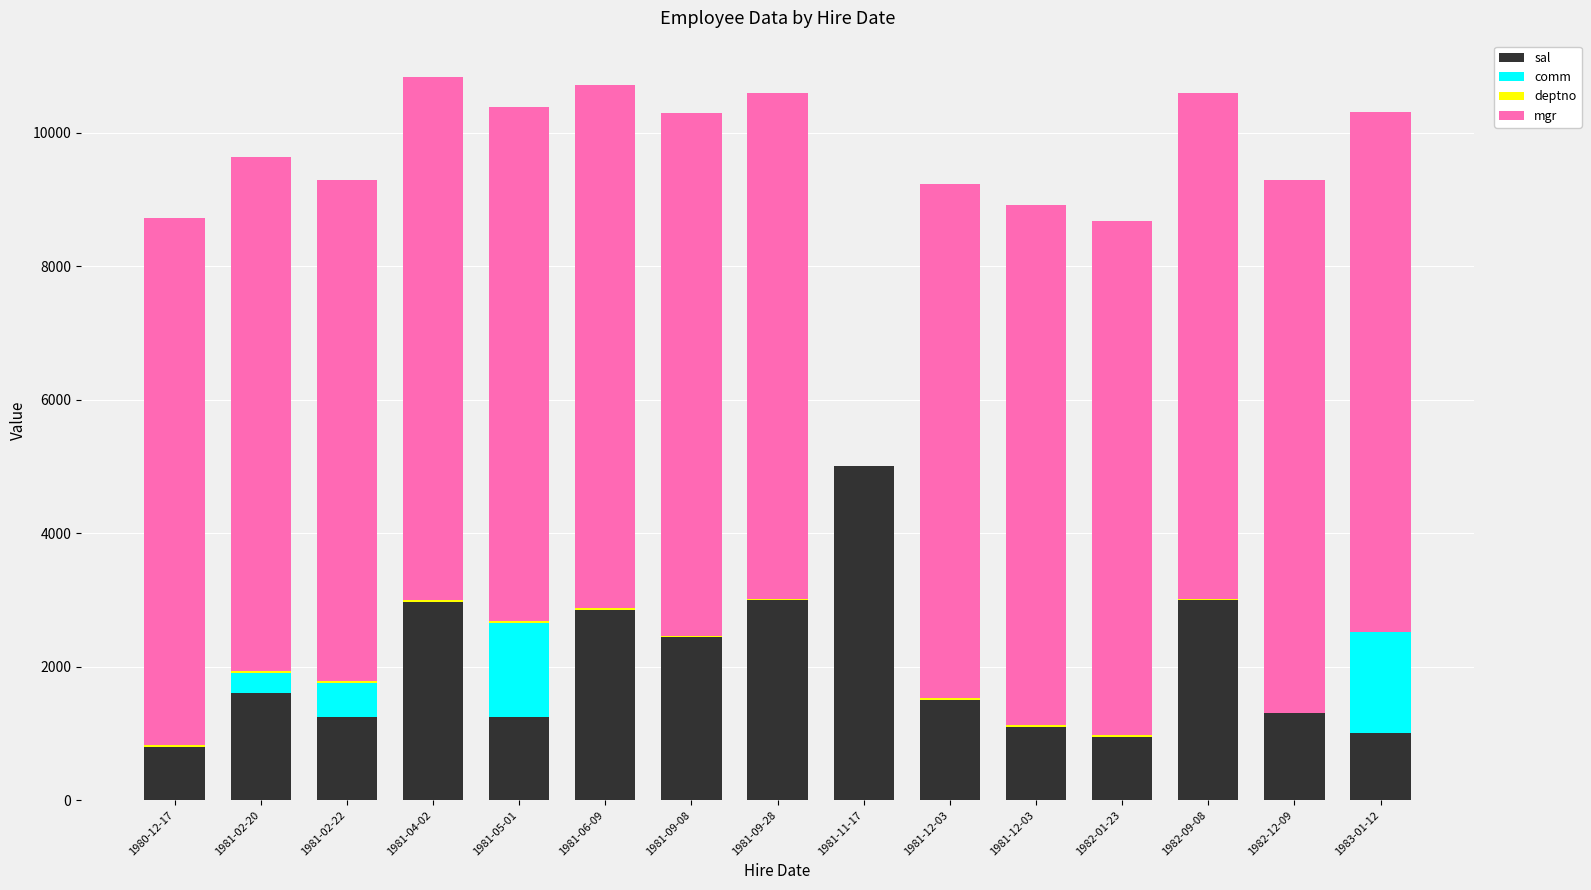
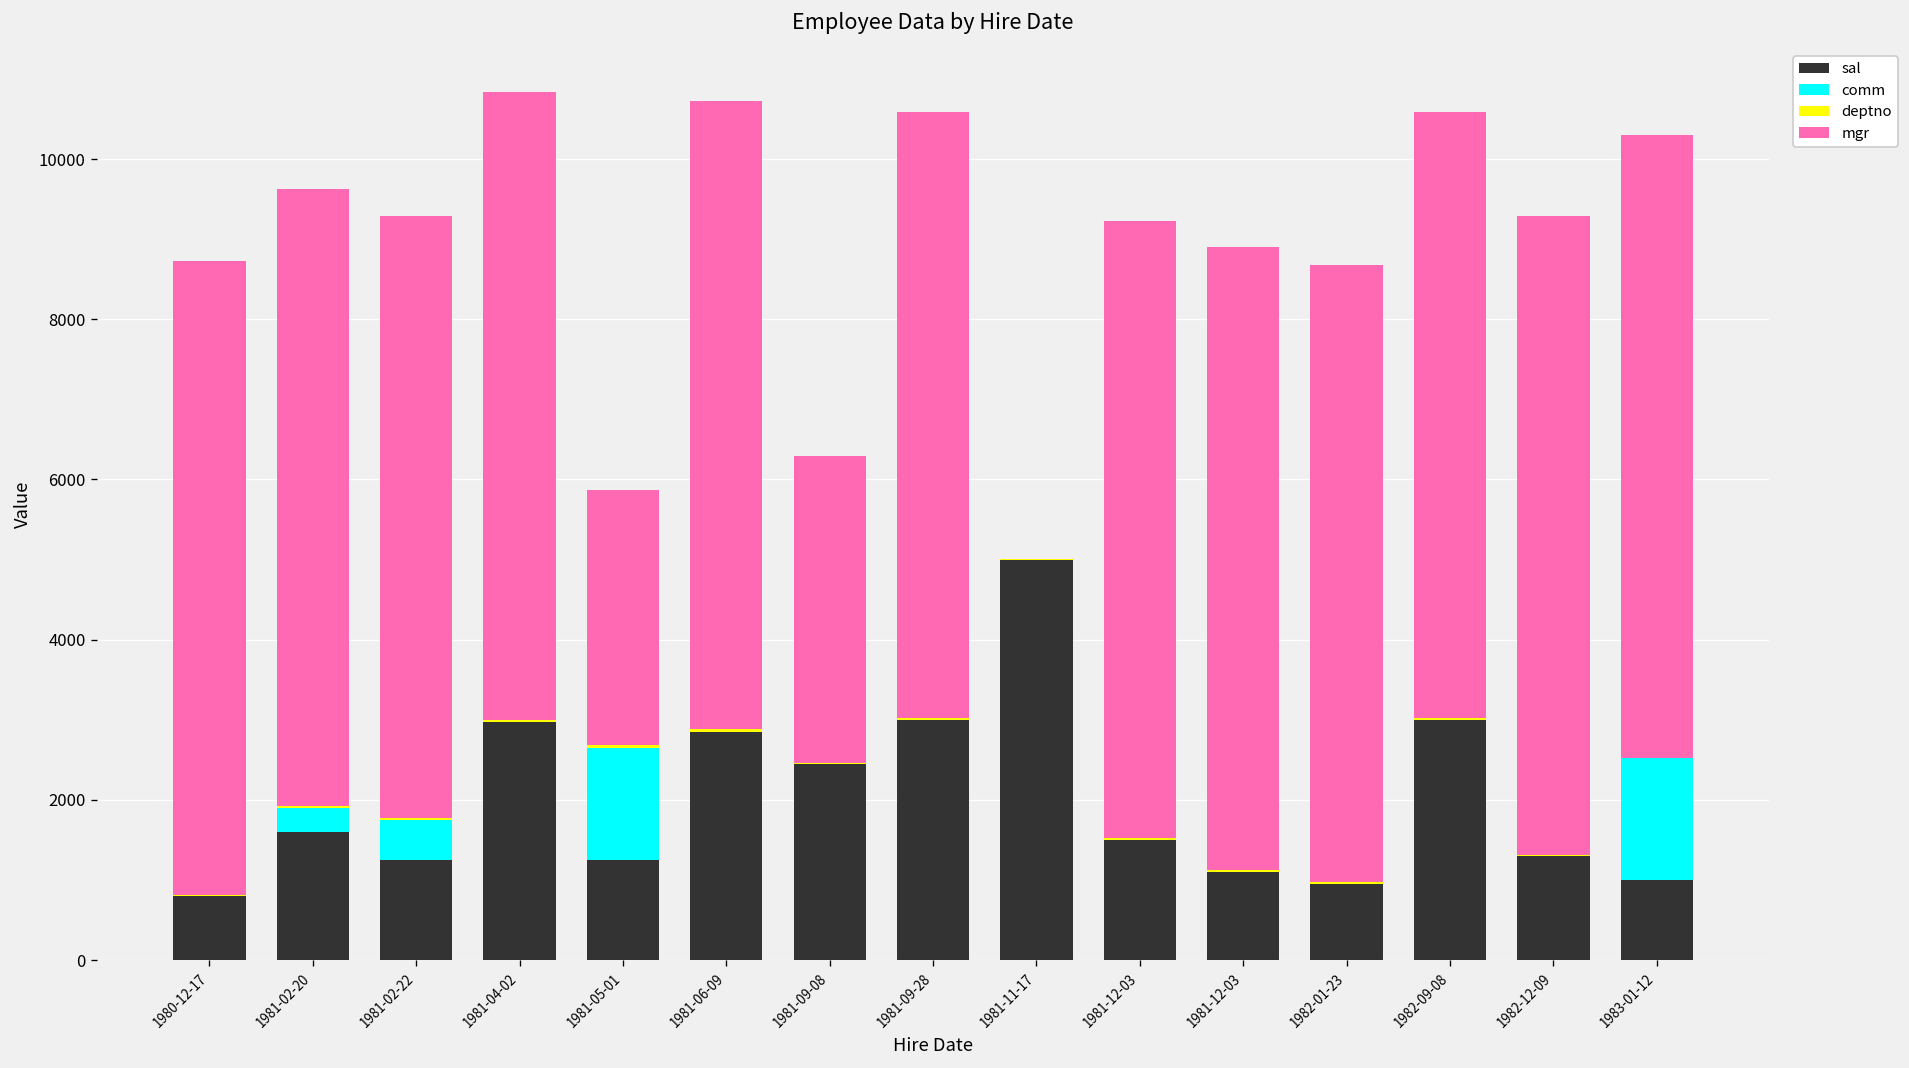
mgr, 1981-05-01: 7700 -> 3200
mgr, 1981-09-08: 7800 -> 3800
